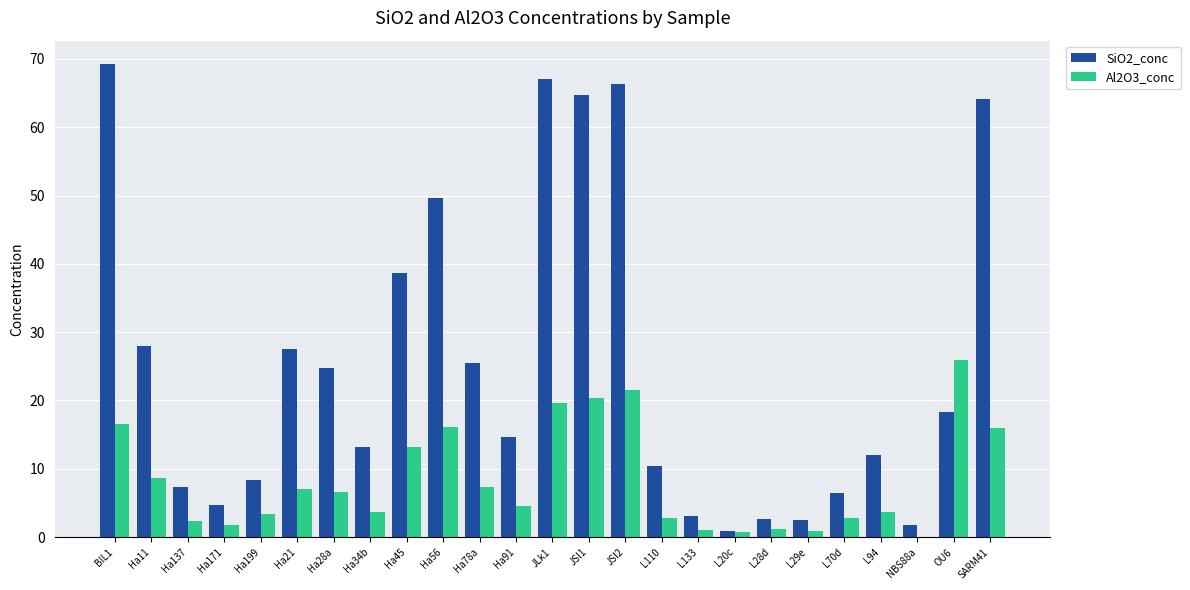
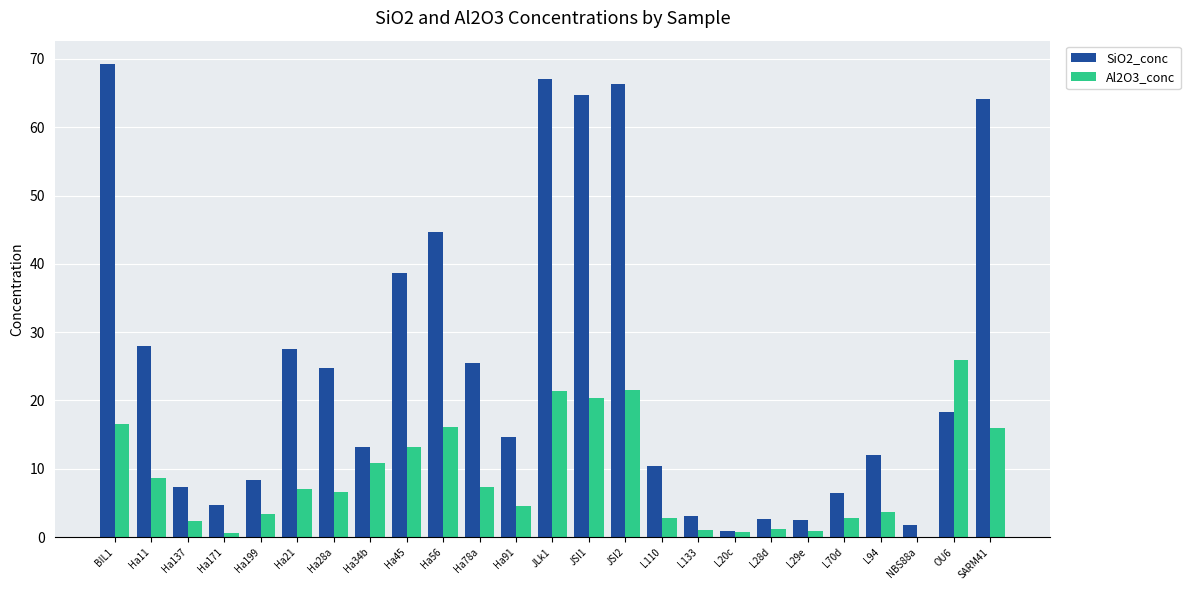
Al2O3_conc, Ha171: 2 -> 1
Al2O3_conc, Ha34b: 4 -> 11
SiO2_conc, Ha56: 50 -> 45
Al2O3_conc, JLk1: 20 -> 21
